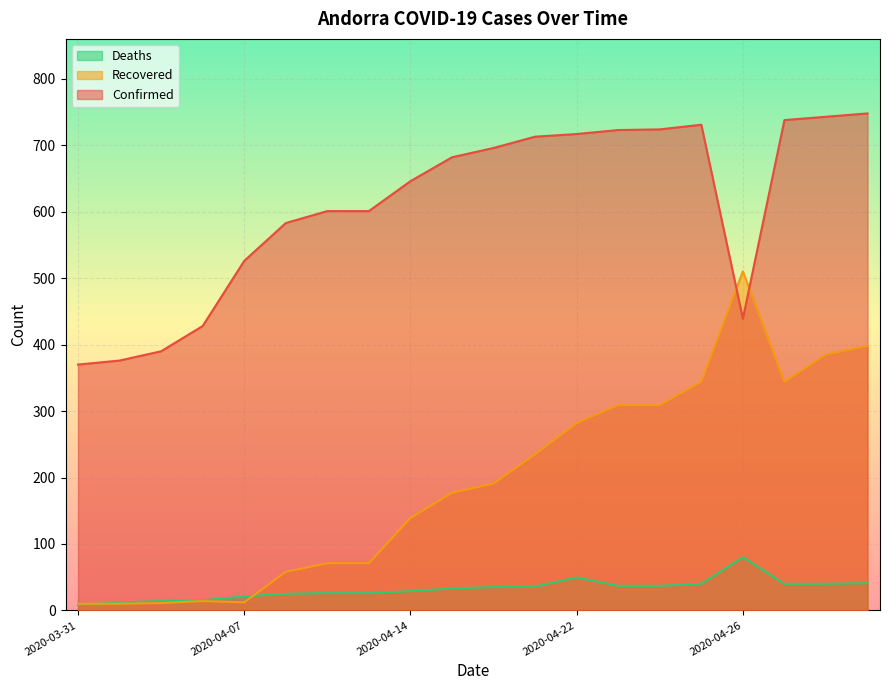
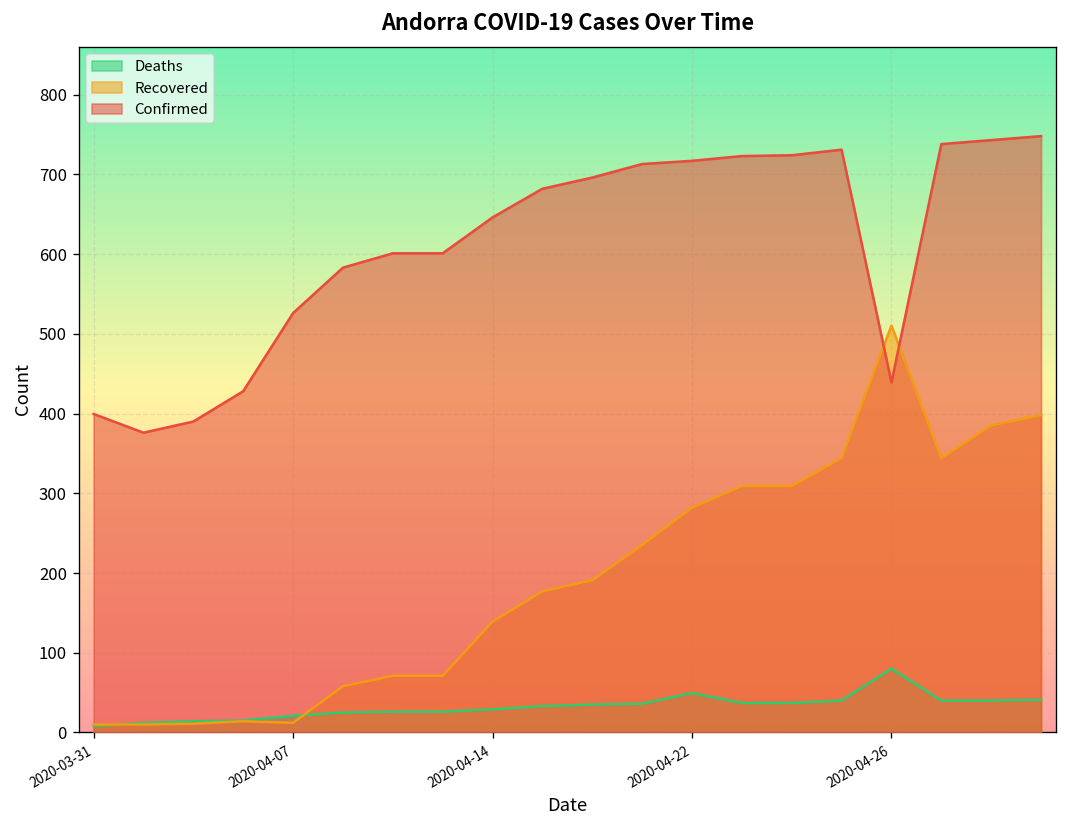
Confirmed, 2020-03-31: 370 -> 400
